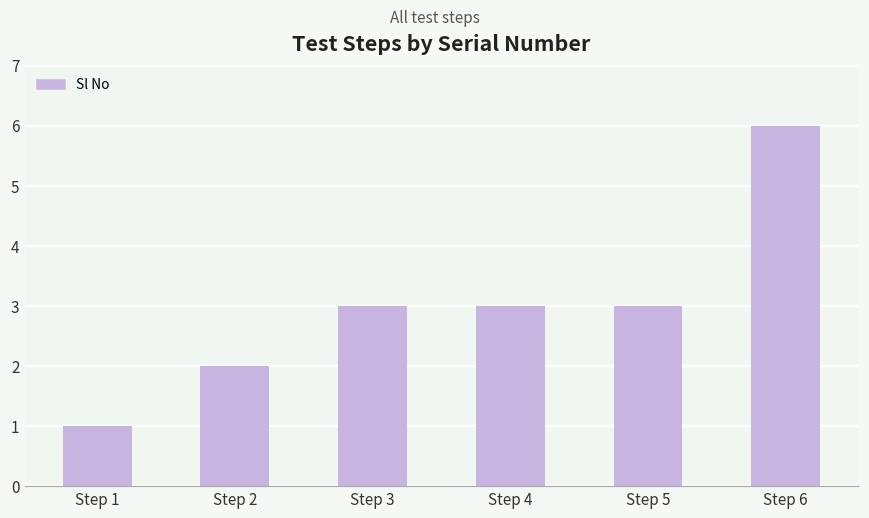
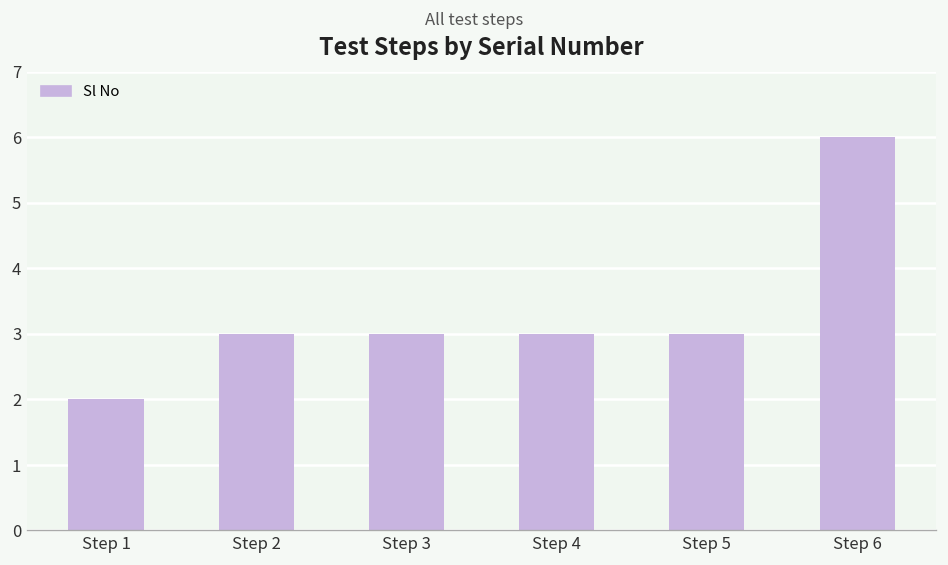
Step 1: 1 -> 2
Step 2: 2 -> 3
